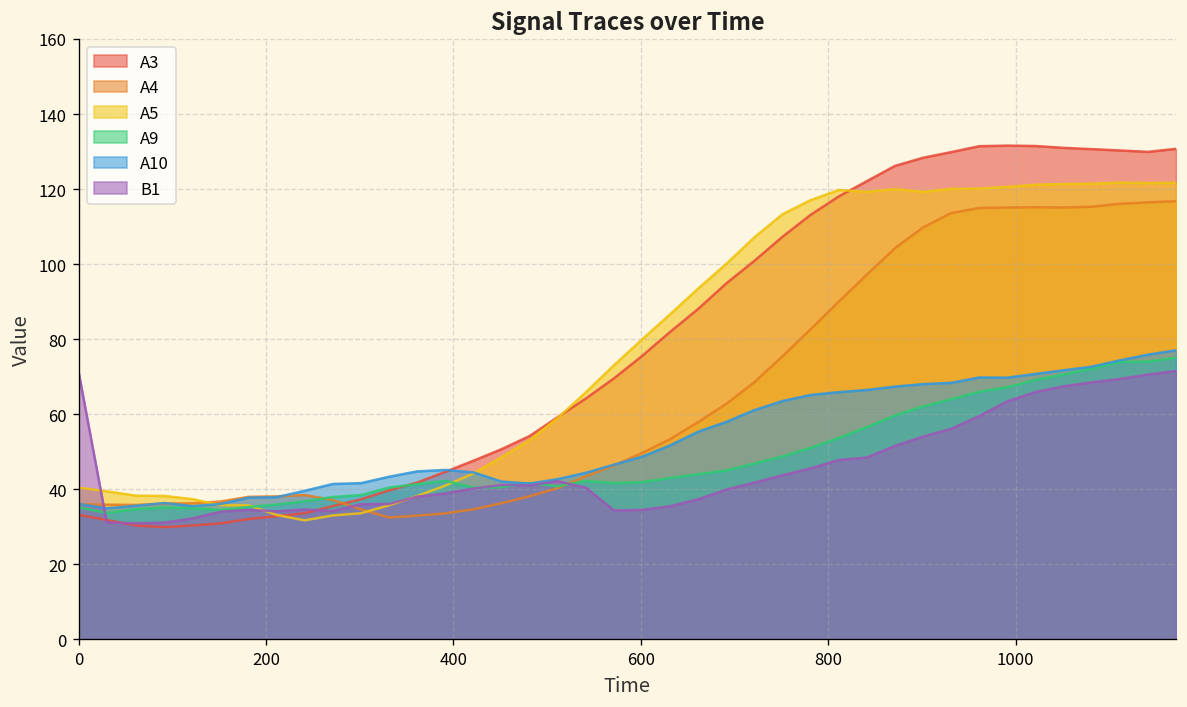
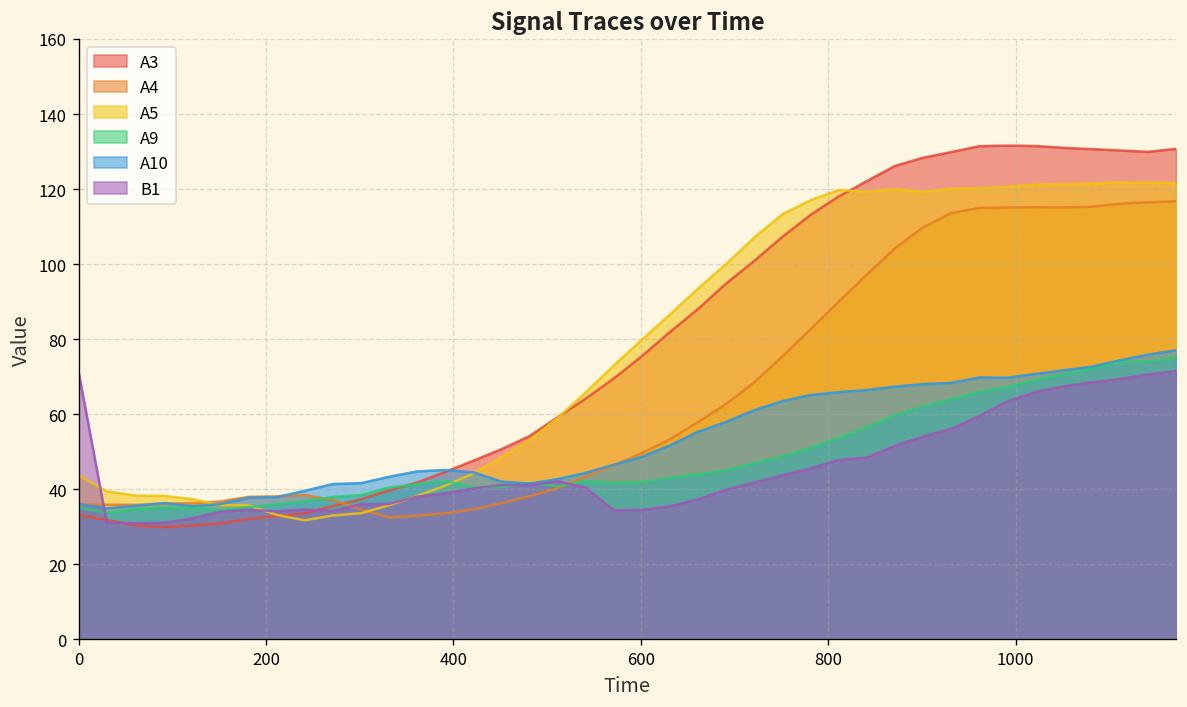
A5, 0: 40 -> 44
